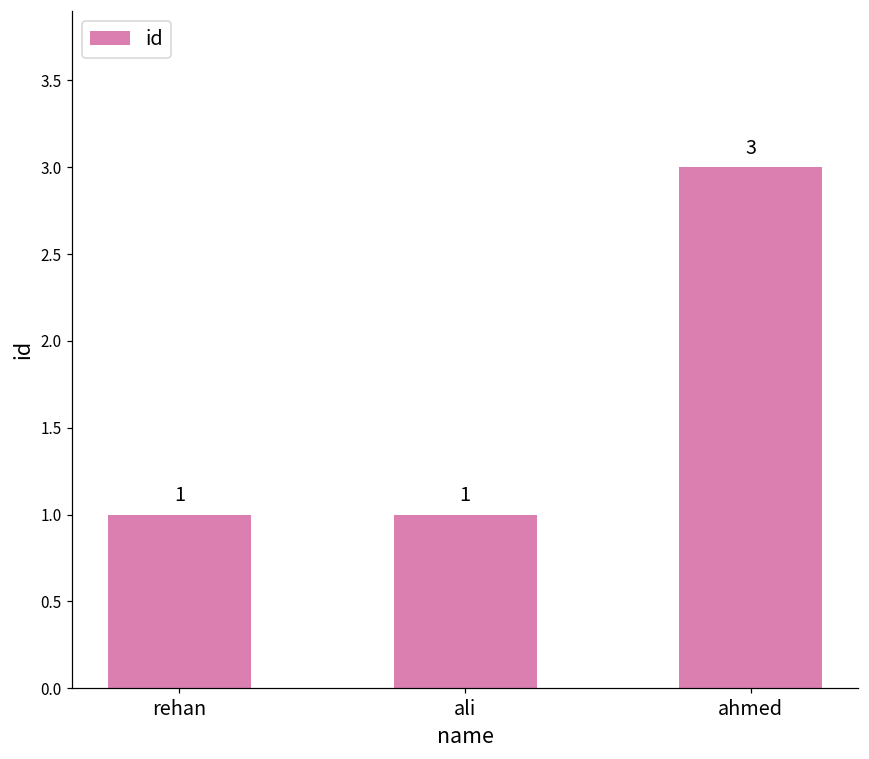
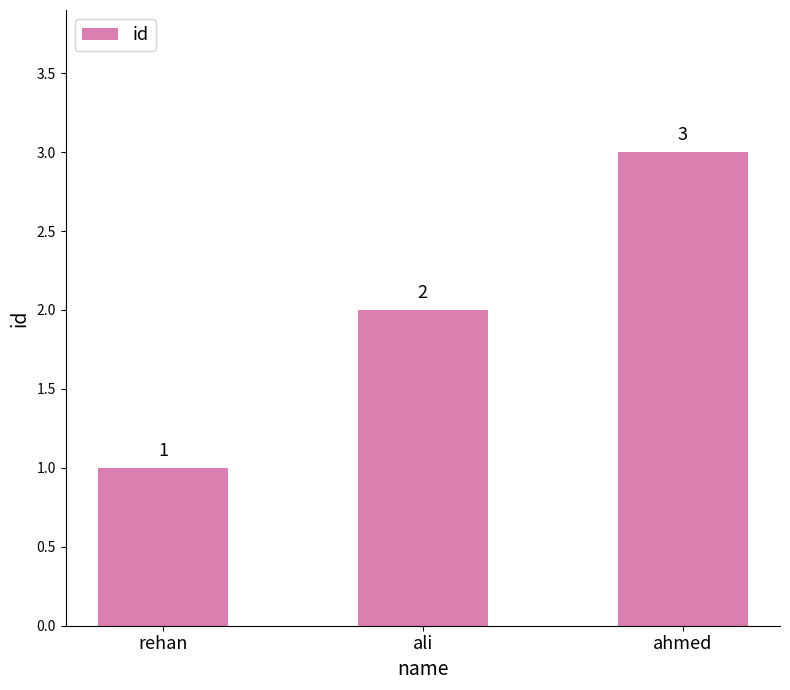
ali: 1 -> 2
